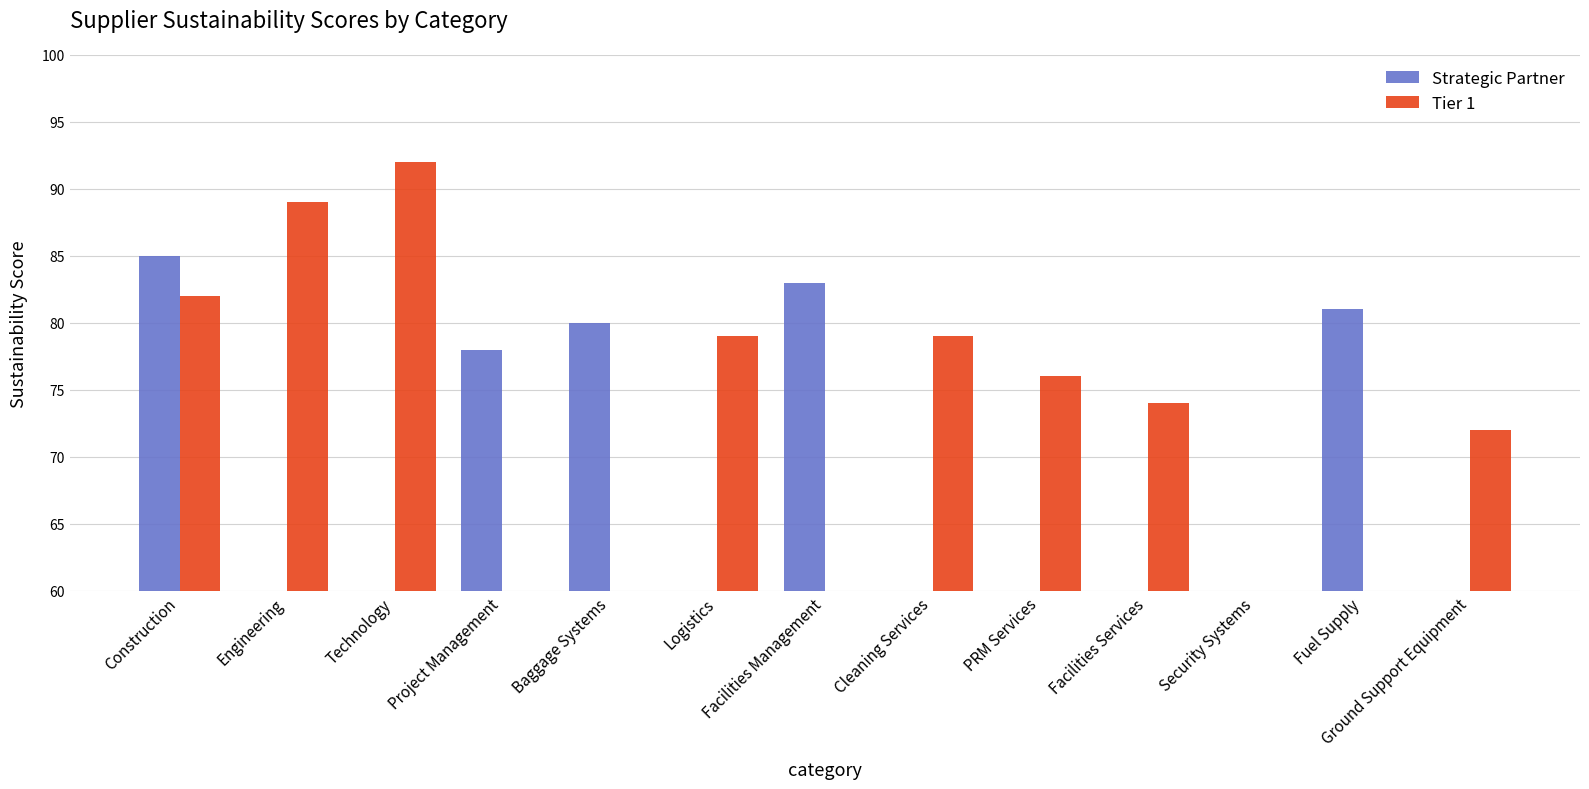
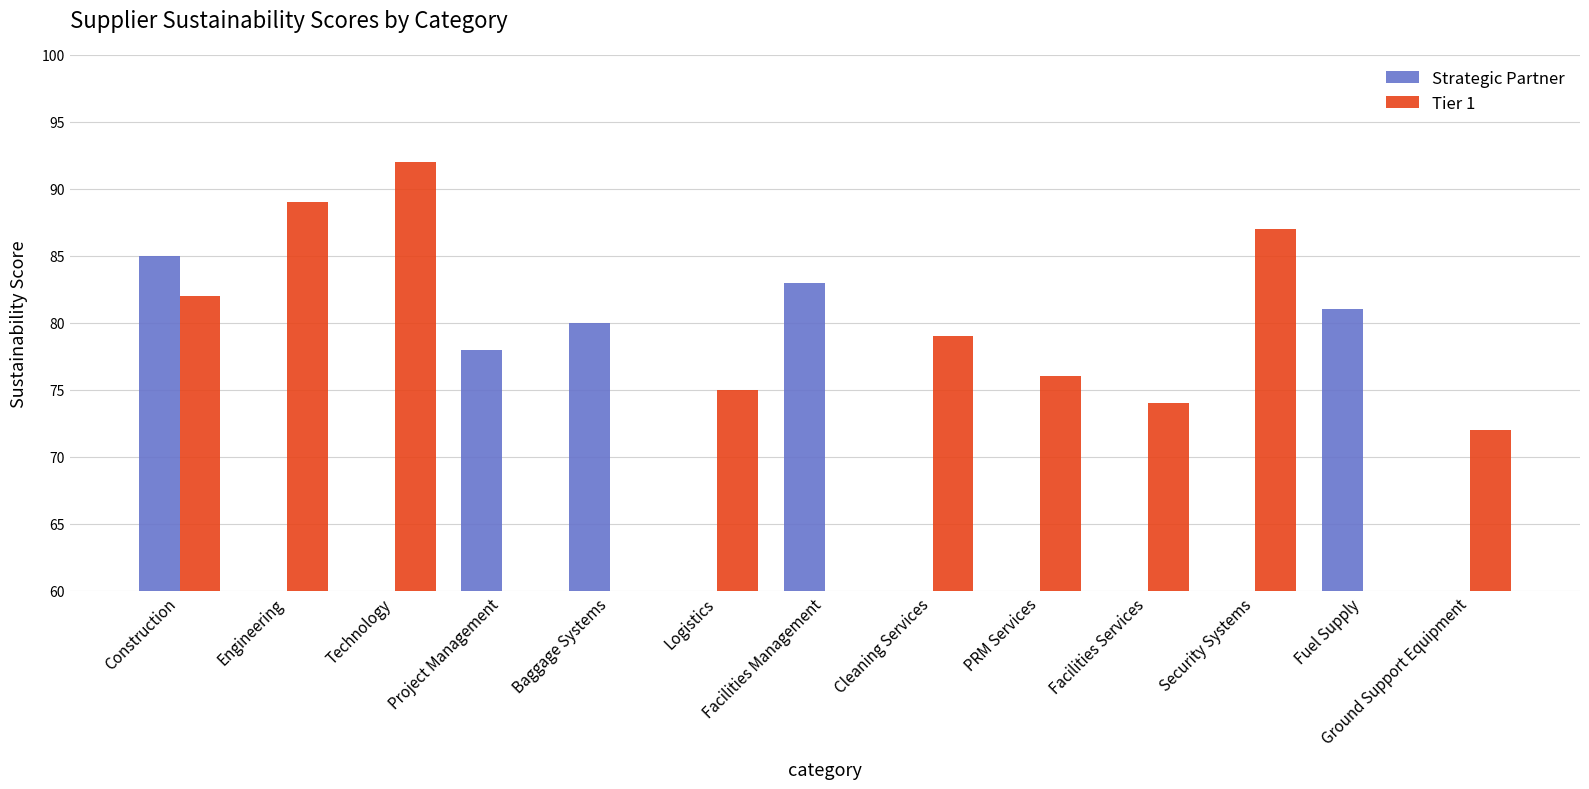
Tier 1, Logistics: 79 -> 75
Tier 1, Security Systems: 60 -> 87
